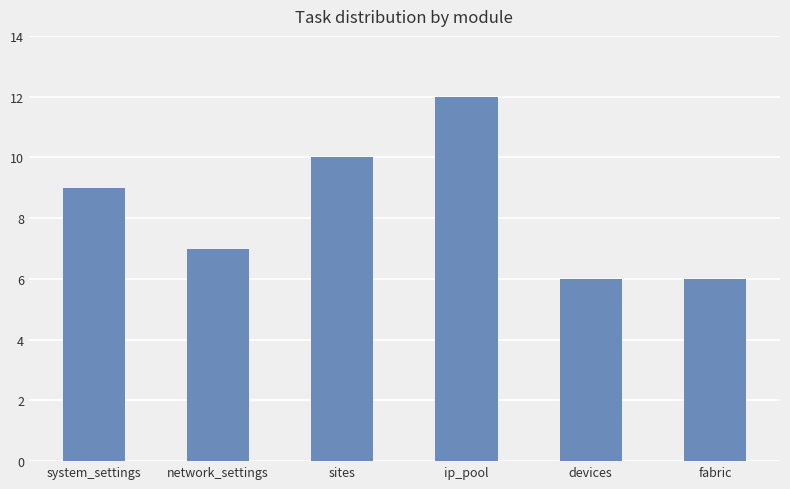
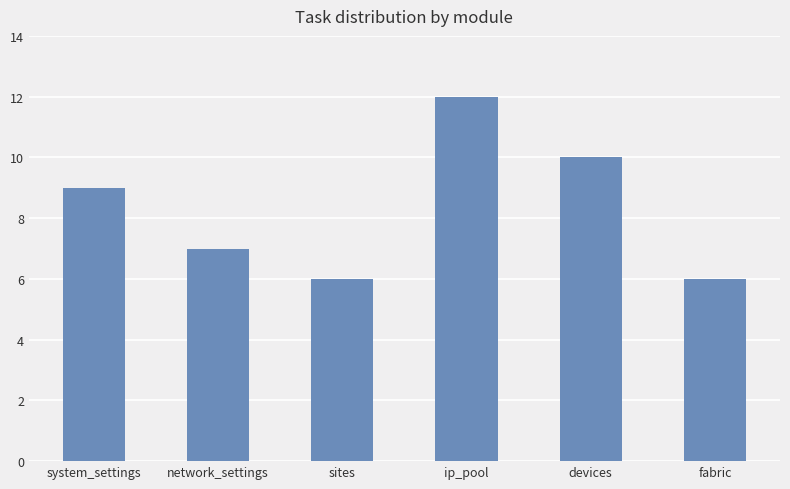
sites: 10 -> 6
devices: 6 -> 10
